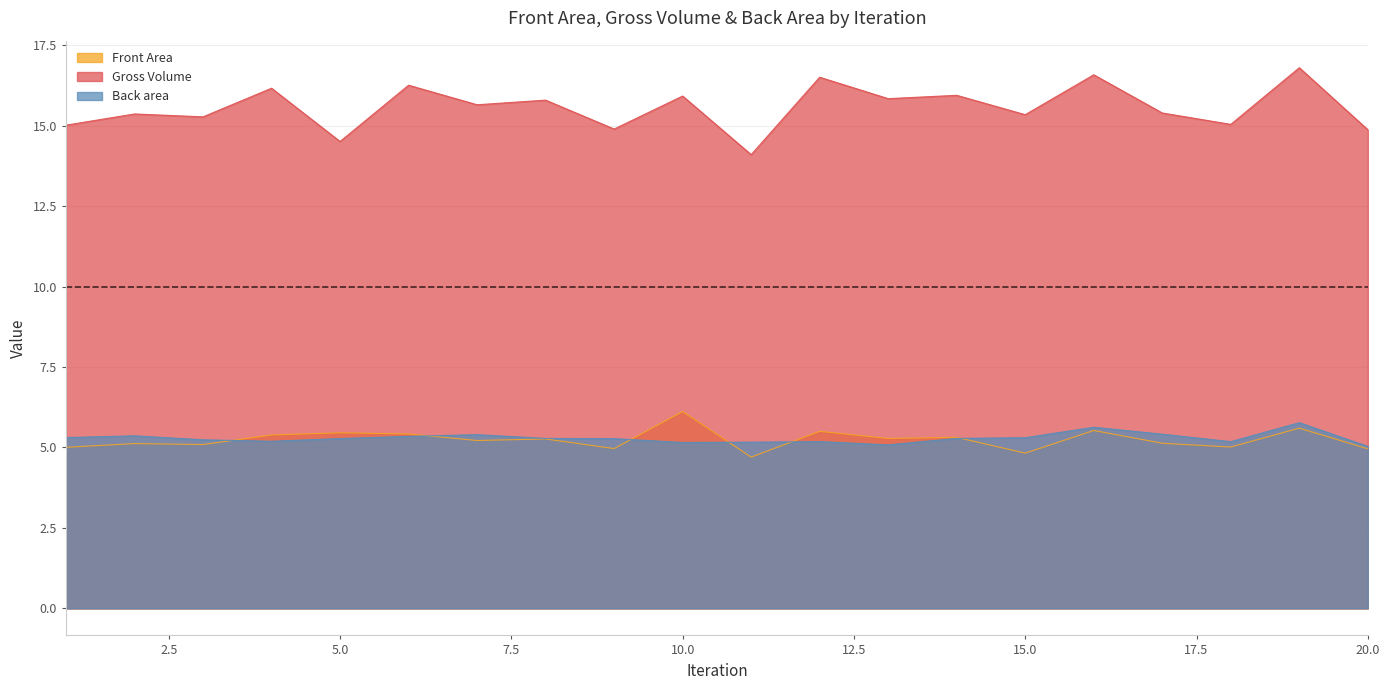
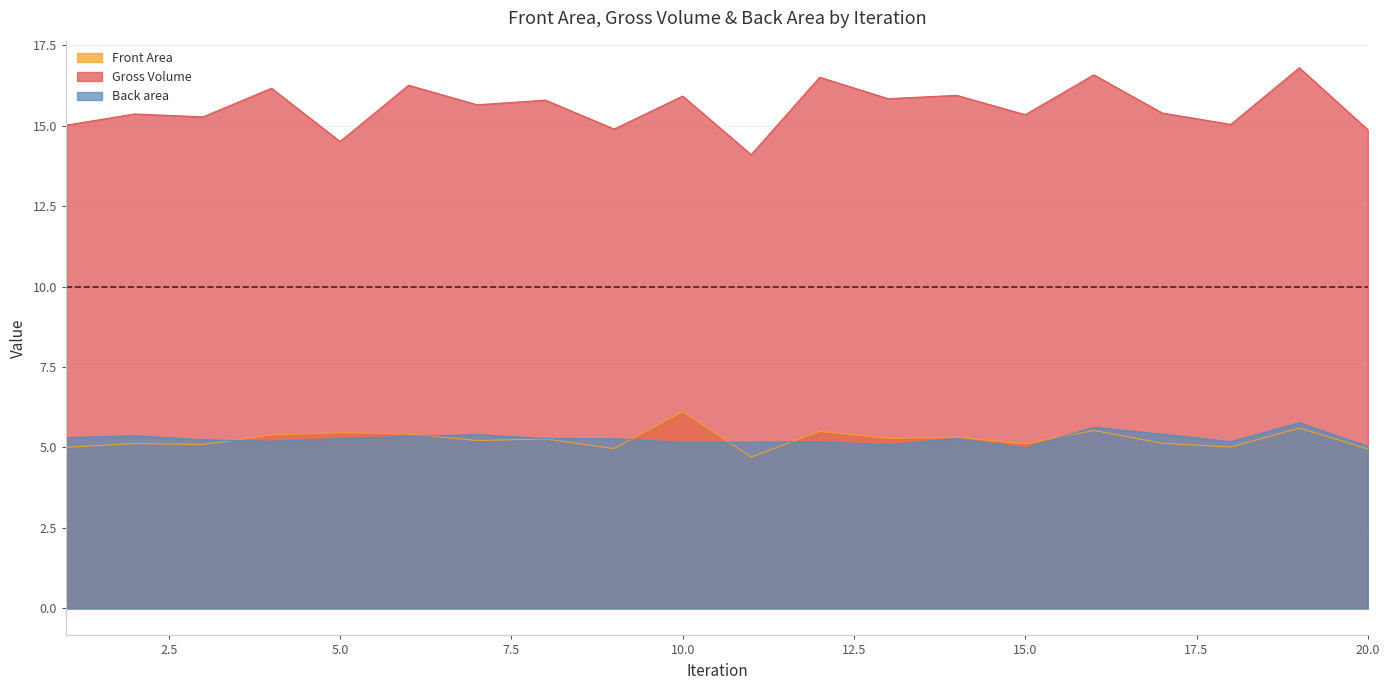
Front Area, 15.0: 4.8 -> 5.1
Back area, 15.0: 5.3 -> 5.0
